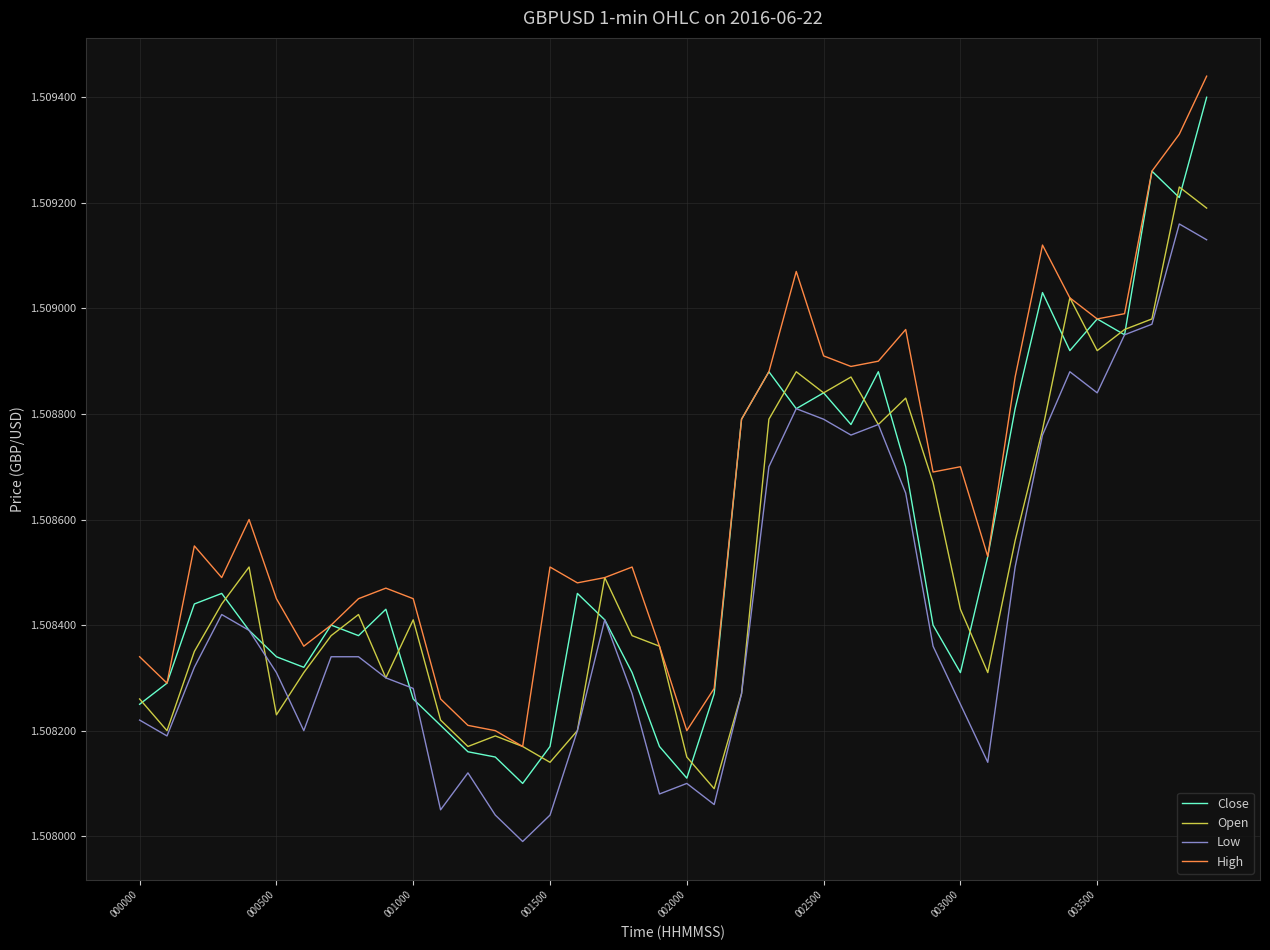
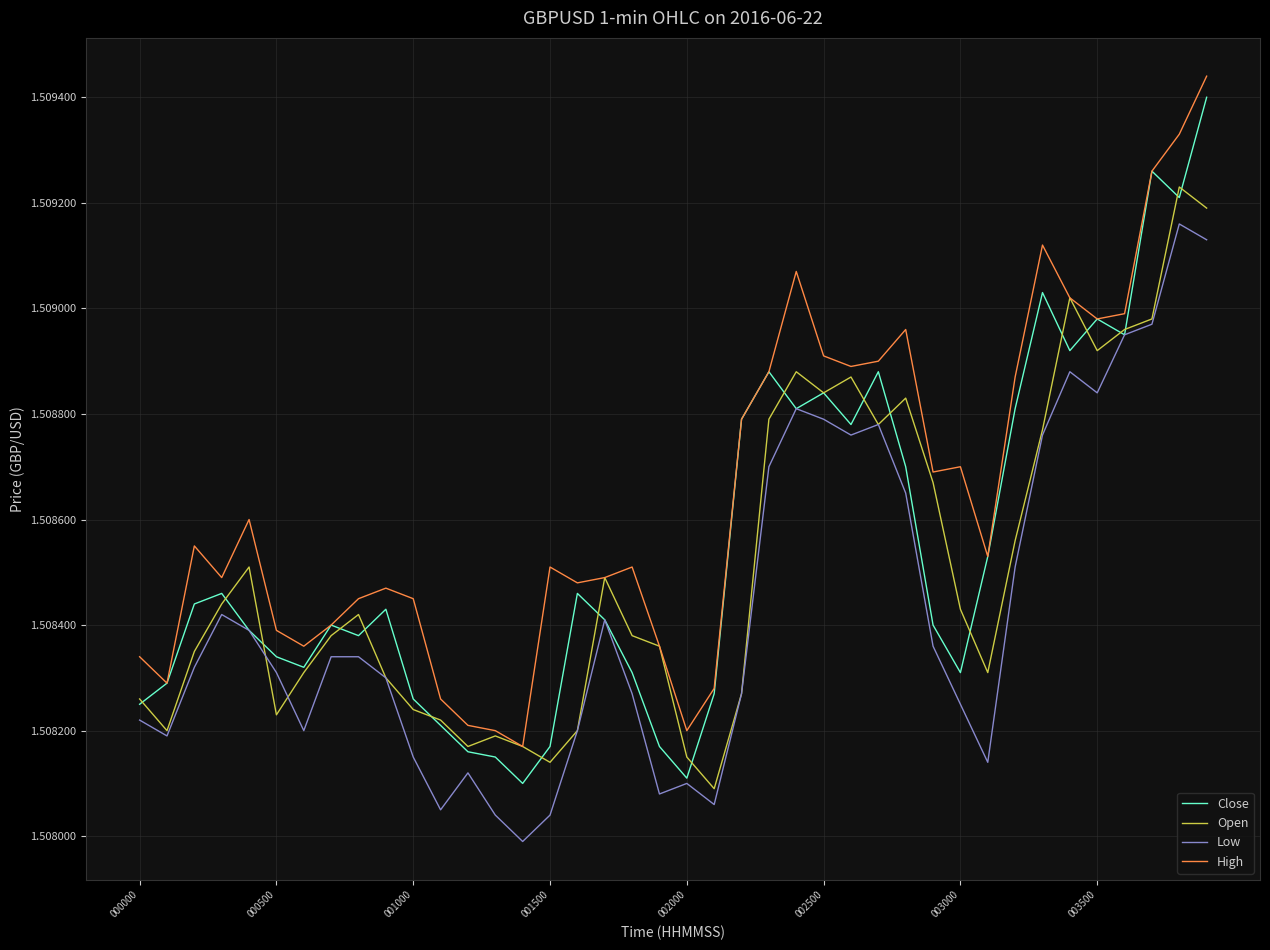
High, 000500: 1.50845 -> 1.50839
Open, 001000: 1.50841 -> 1.50824
Low, 001000: 1.50828 -> 1.50815
